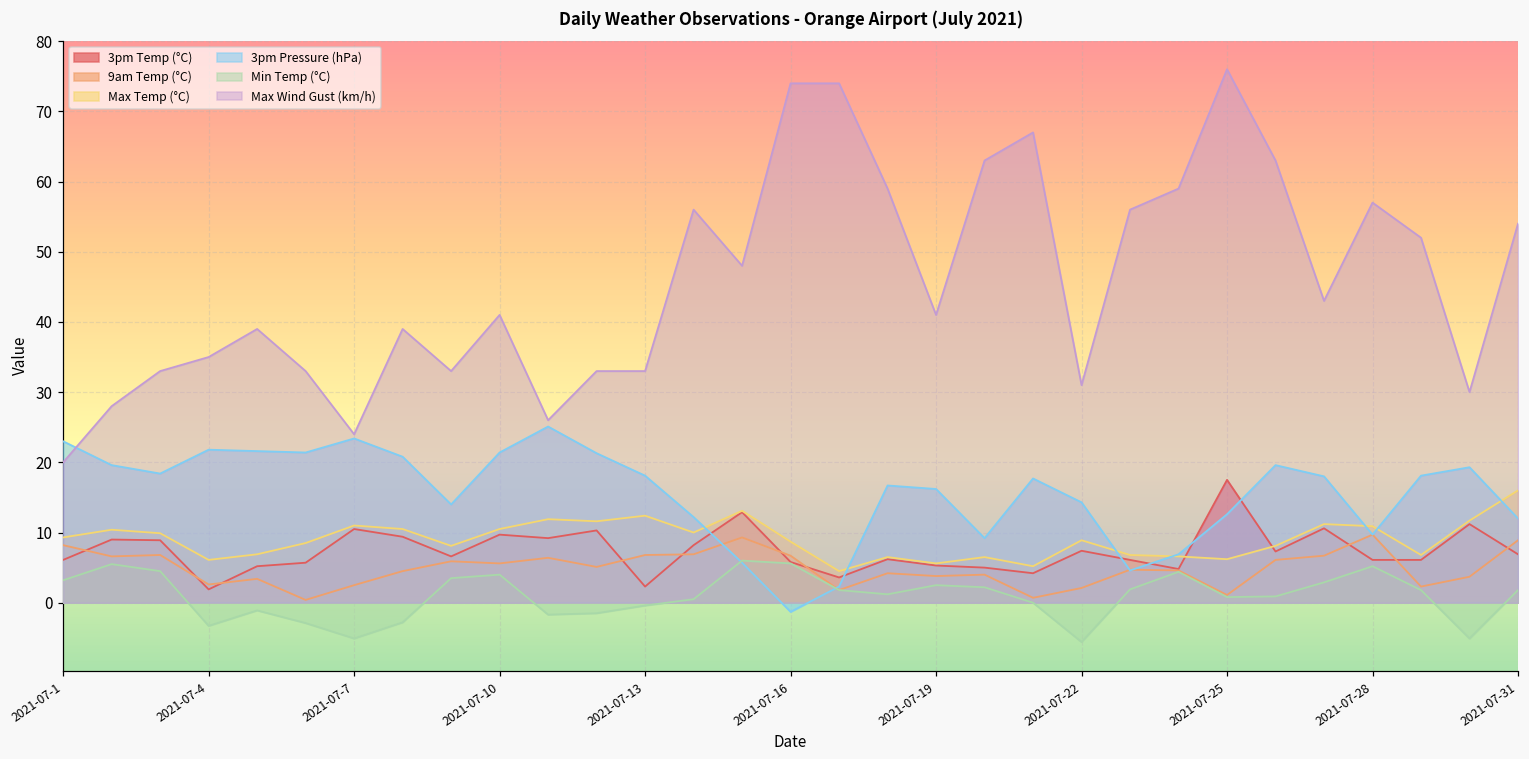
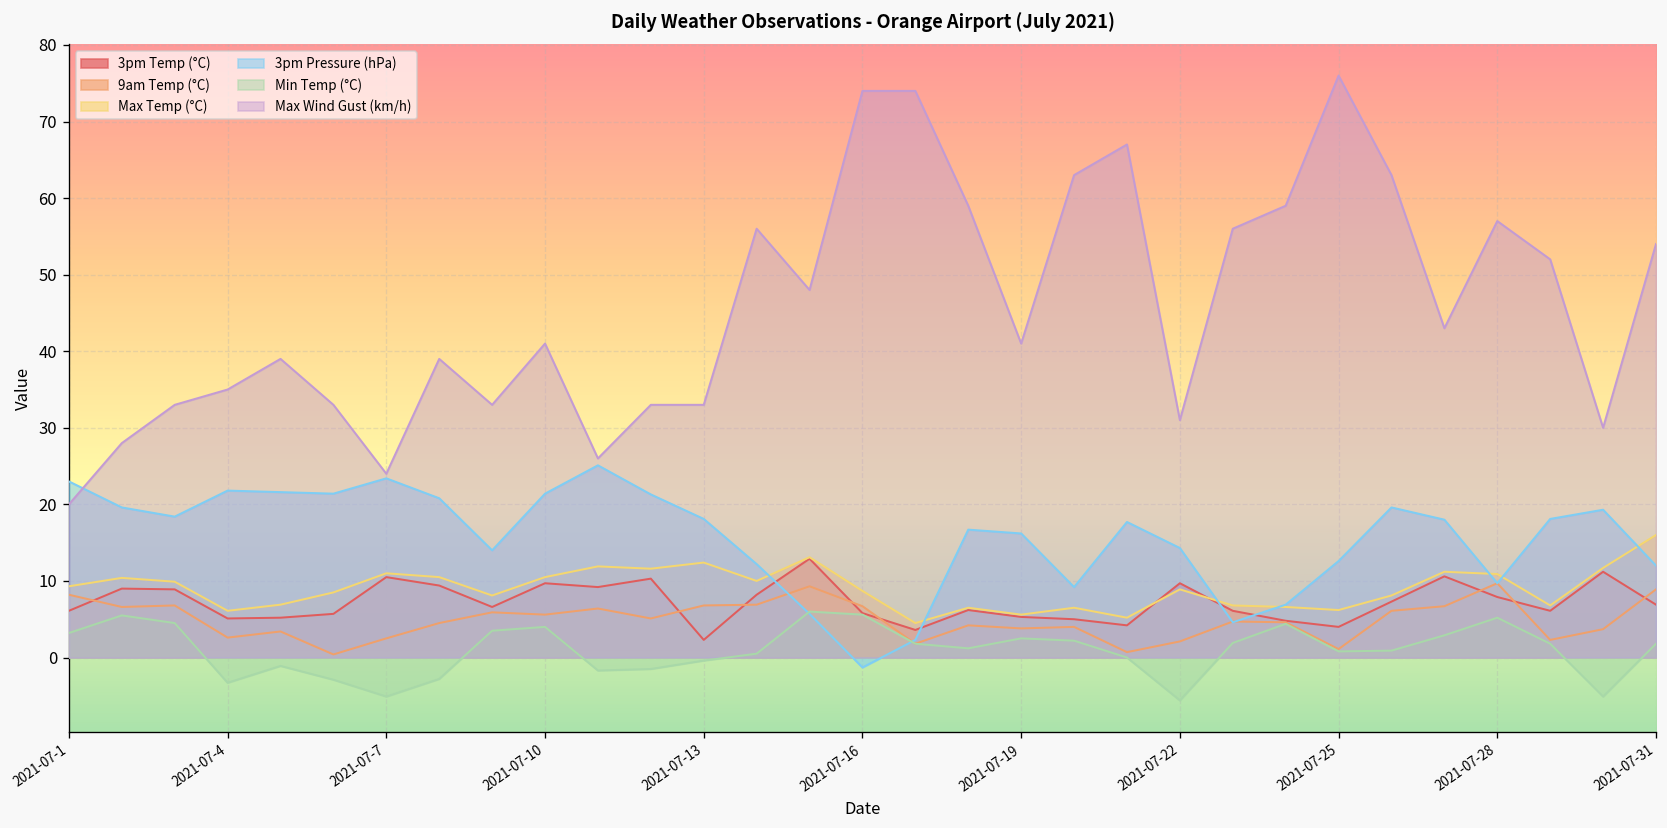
3pm Temp (°C), 2021-07-4: 2 -> 5
3pm Temp (°C), 2021-07-22: 7 -> 10
3pm Temp (°C), 2021-07-25: 18 -> 4
3pm Temp (°C), 2021-07-28: 6 -> 8
